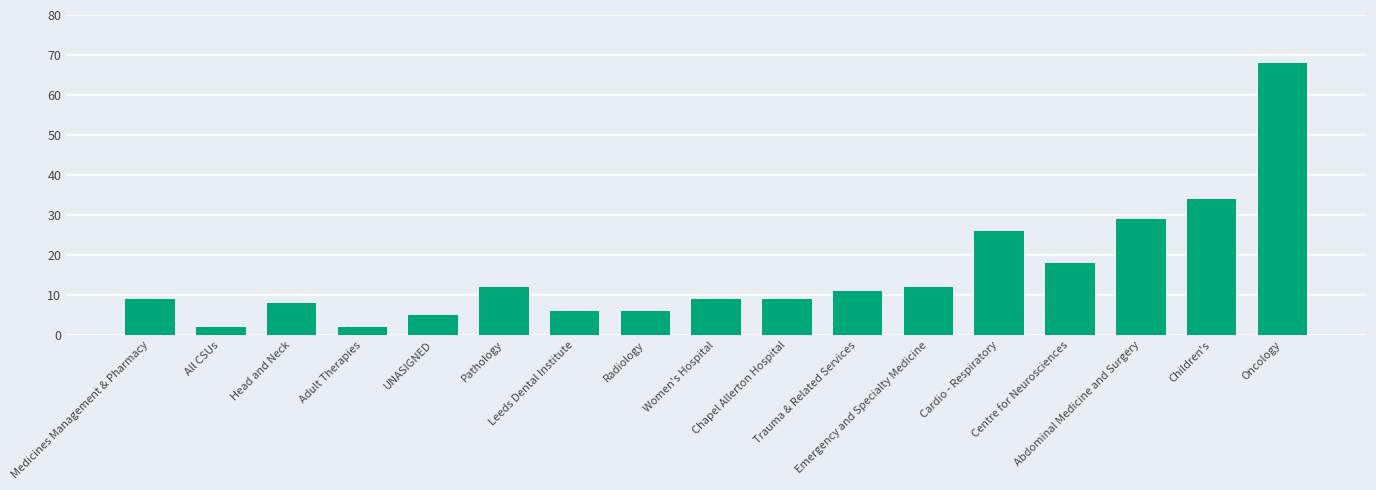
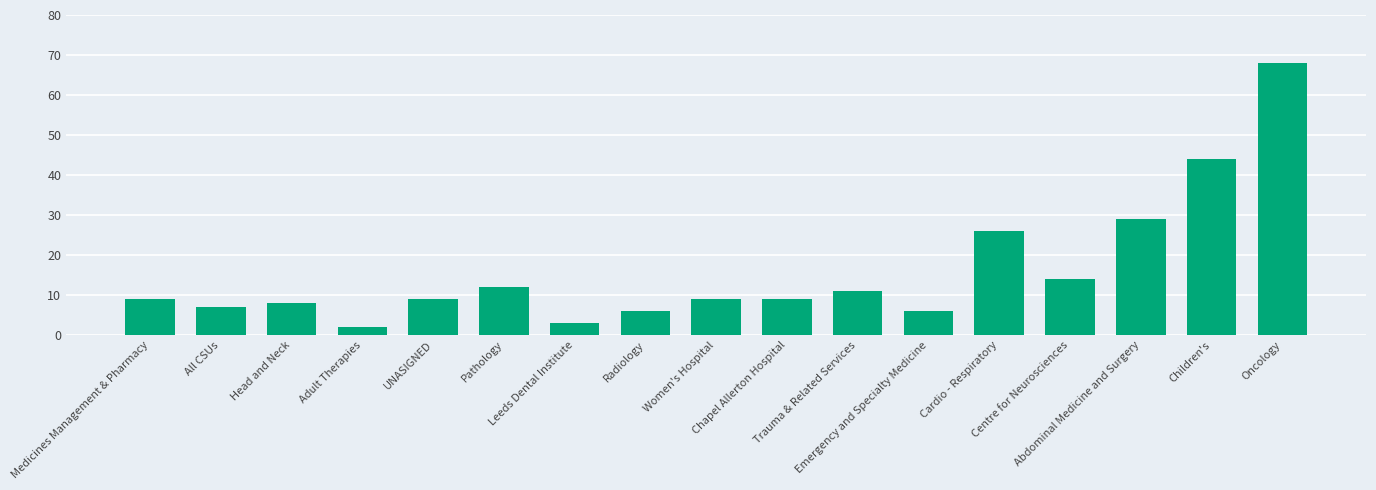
All CSUs: 2 -> 7
UNASIGNED: 5 -> 9
Leeds Dental Institute: 6 -> 3
Emergency and Specialty Medicine: 12 -> 6
Centre for Neurosciences: 18 -> 14
Children's: 34 -> 44
